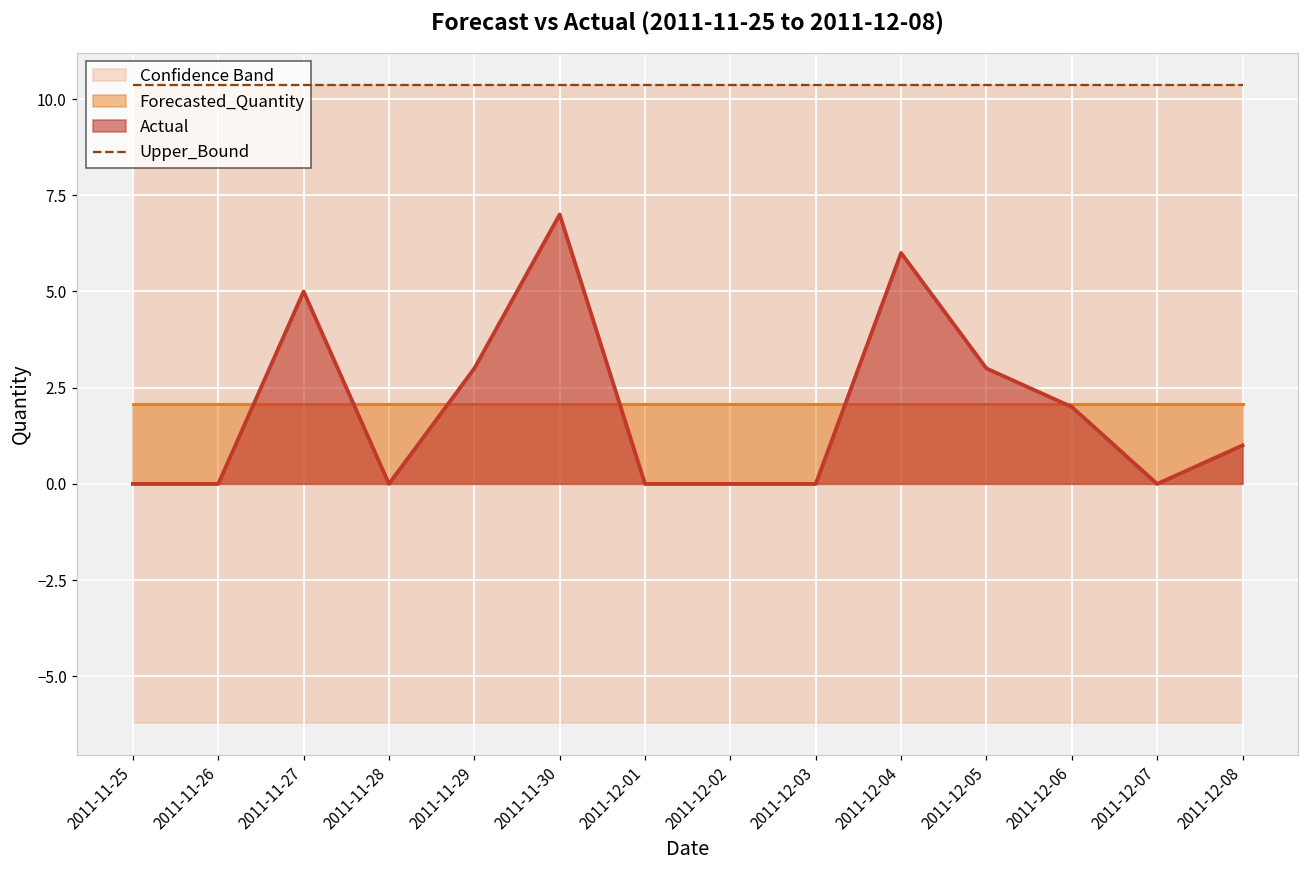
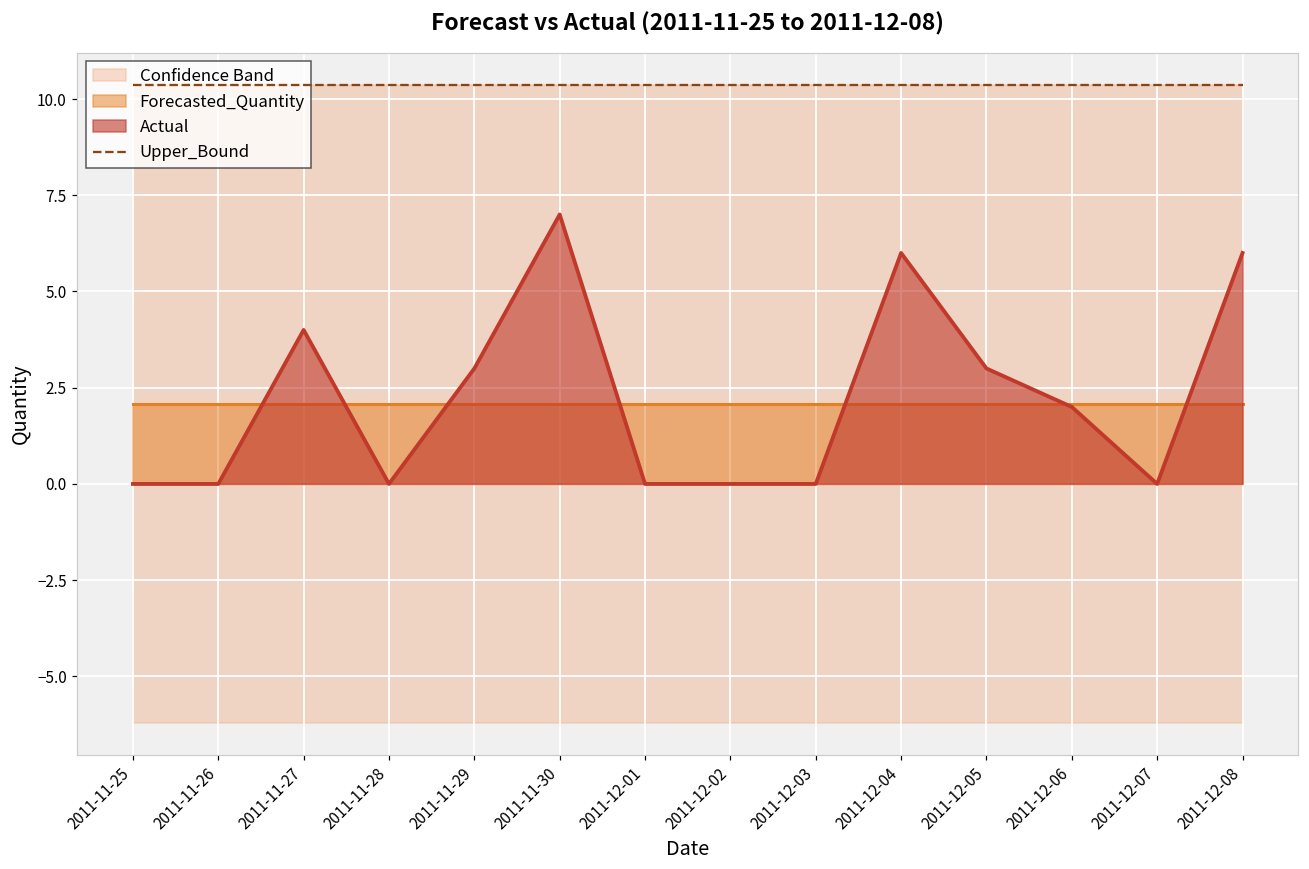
Actual, 2011-11-27: 5 -> 4
Actual, 2011-12-08: 1 -> 6
